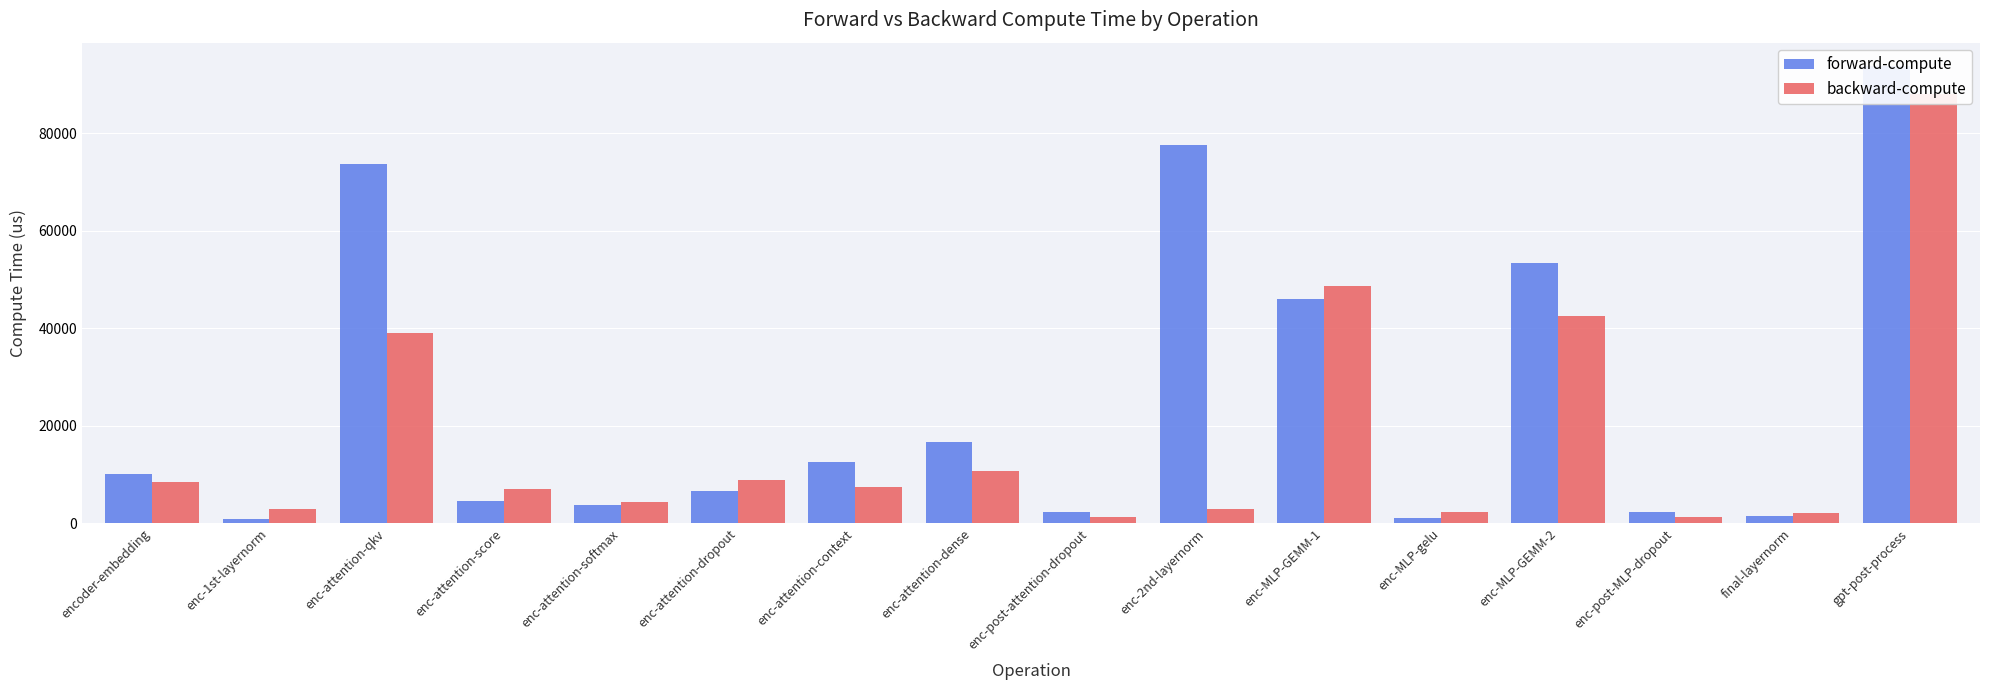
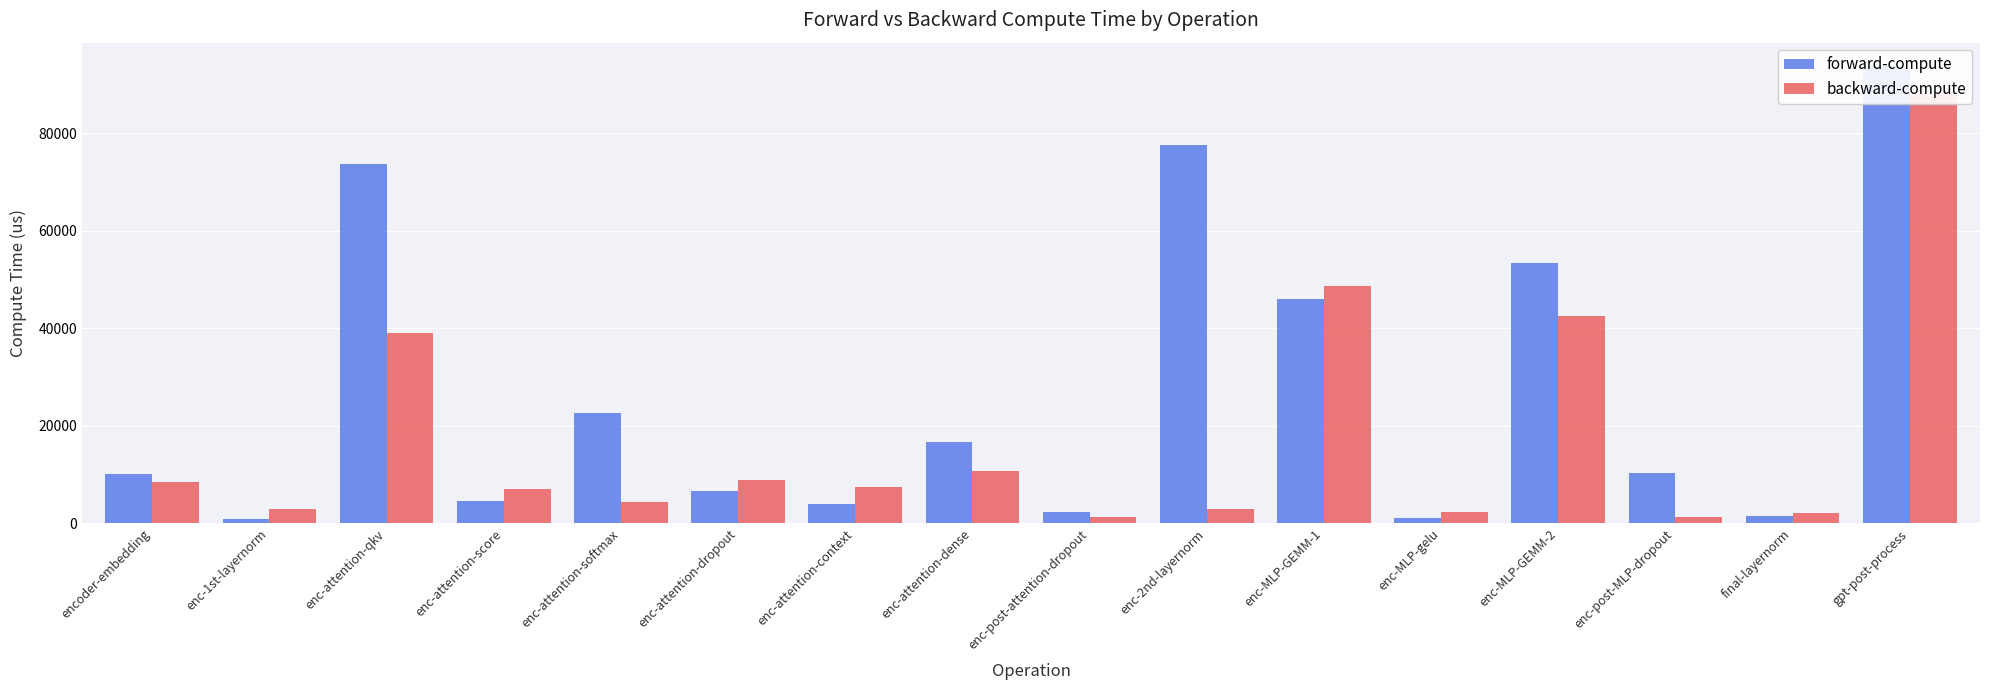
forward-compute, enc-attention-softmax: 4000 -> 23000
forward-compute, enc-attention-context: 13000 -> 4000
forward-compute, enc-post-MLP-dropout: 2000 -> 10000
